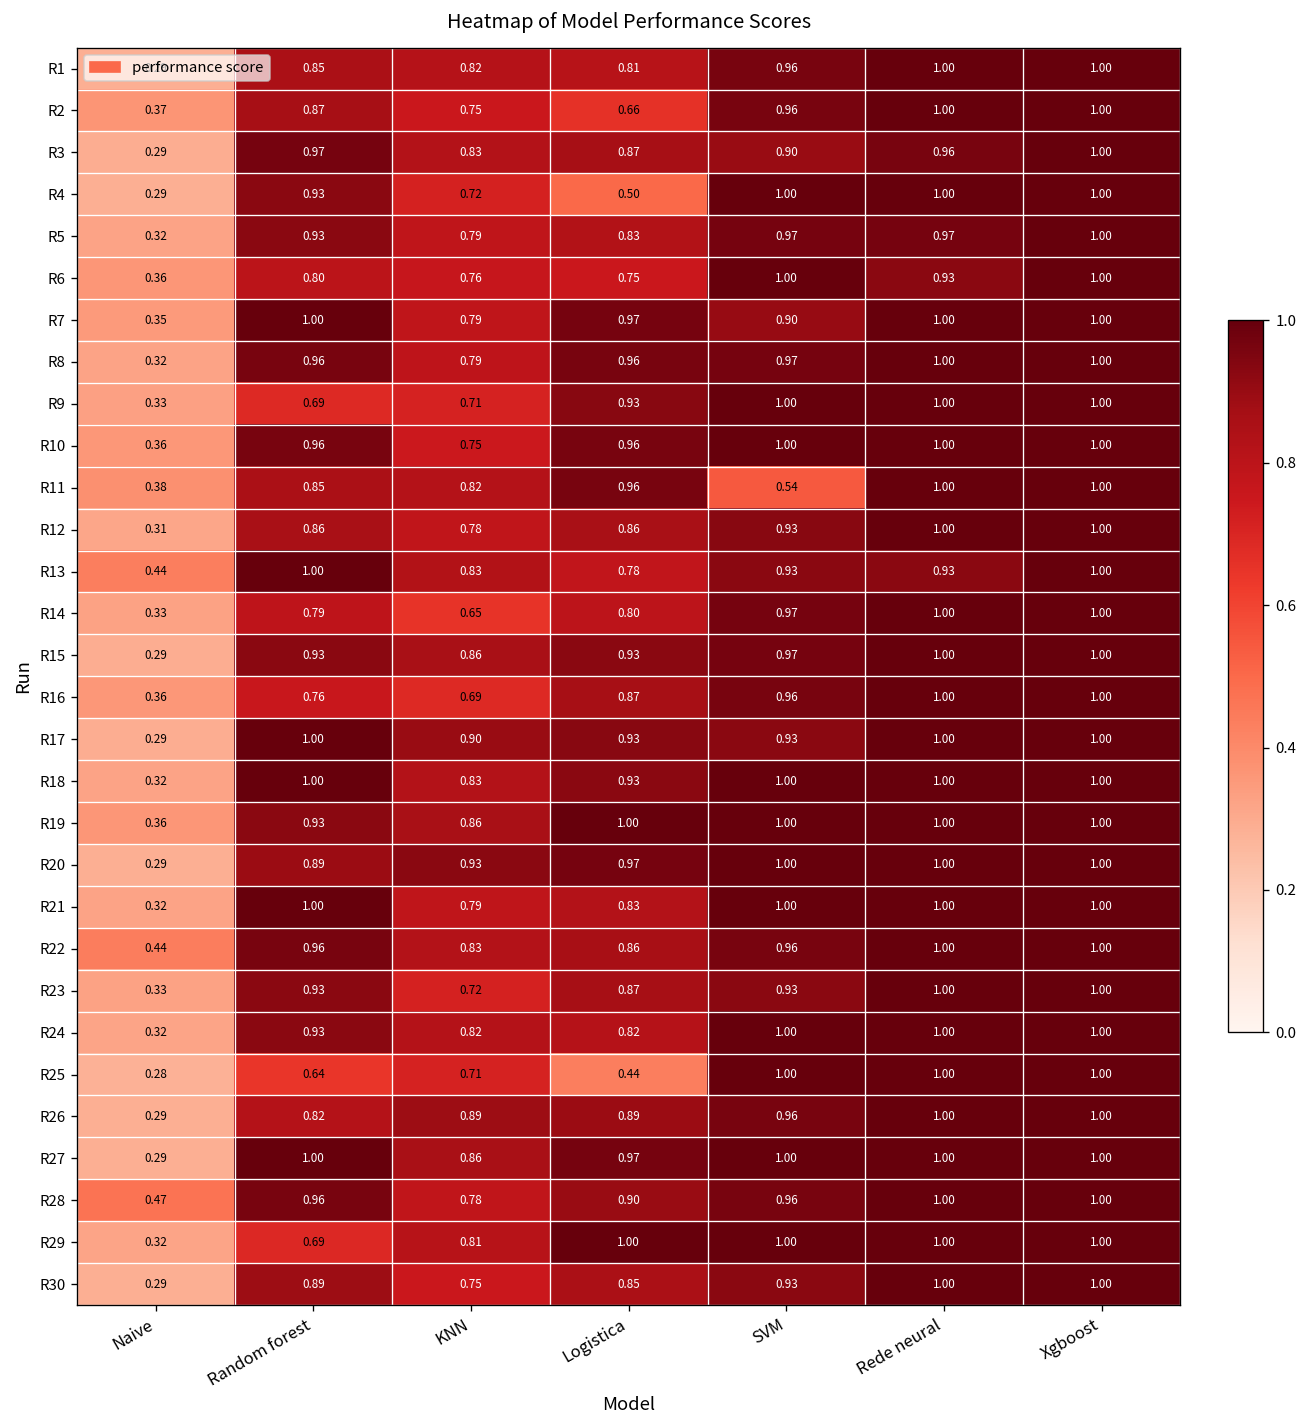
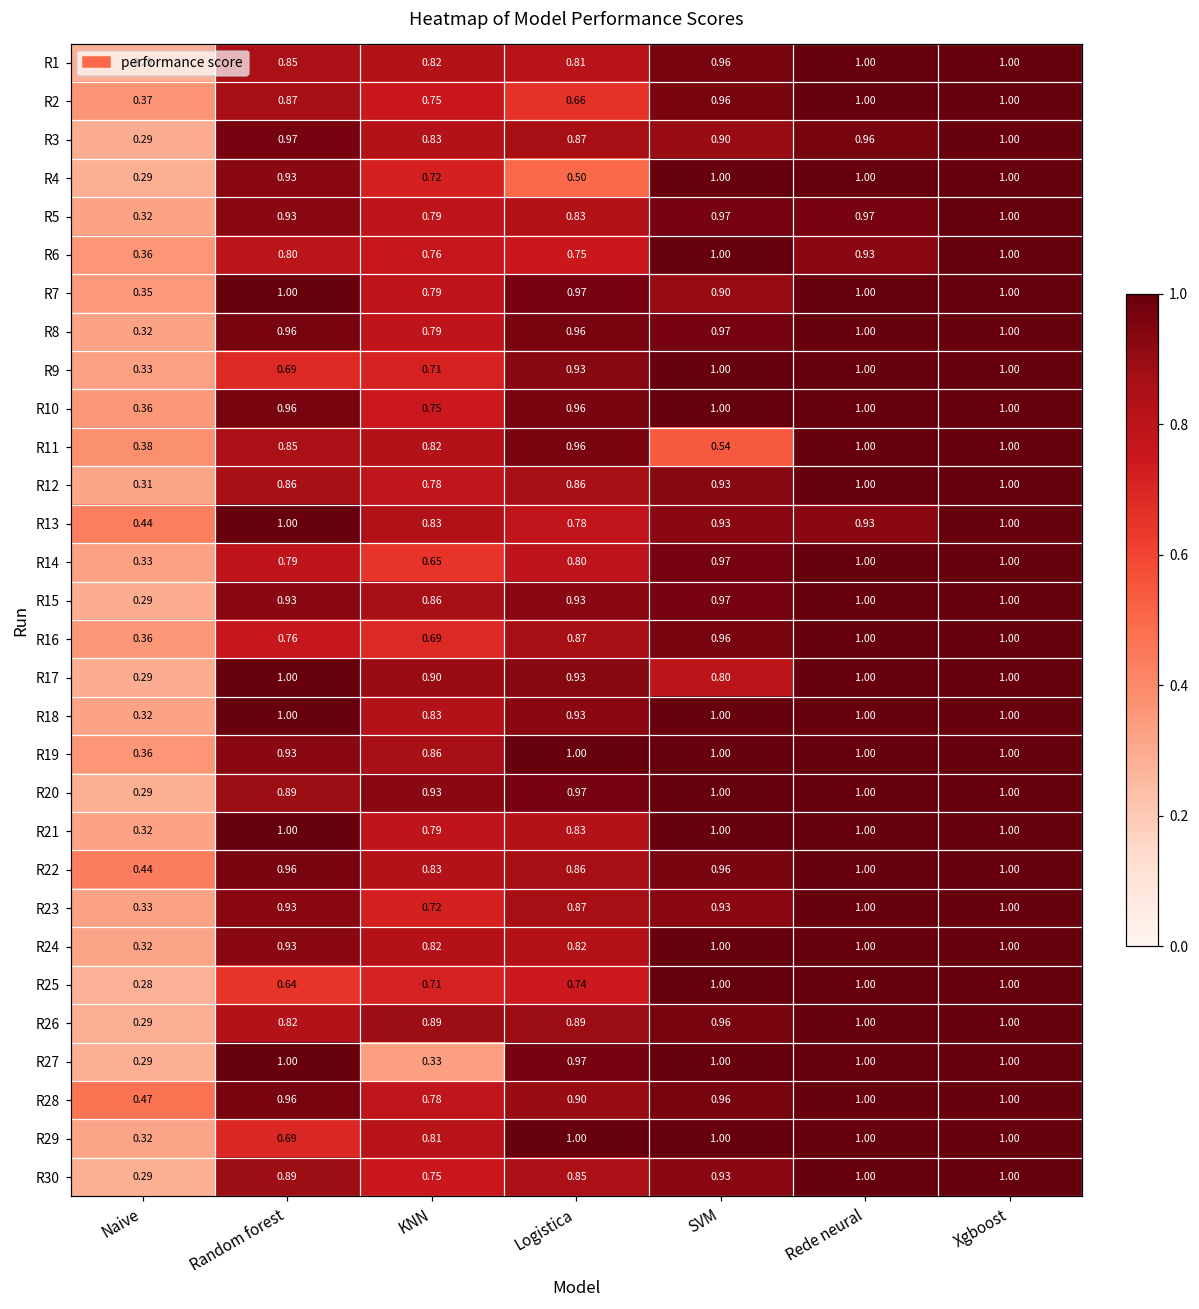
R17, SVM: 0.93 -> 0.80
R25, Logistica: 0.44 -> 0.74
R27, KNN: 0.86 -> 0.33
